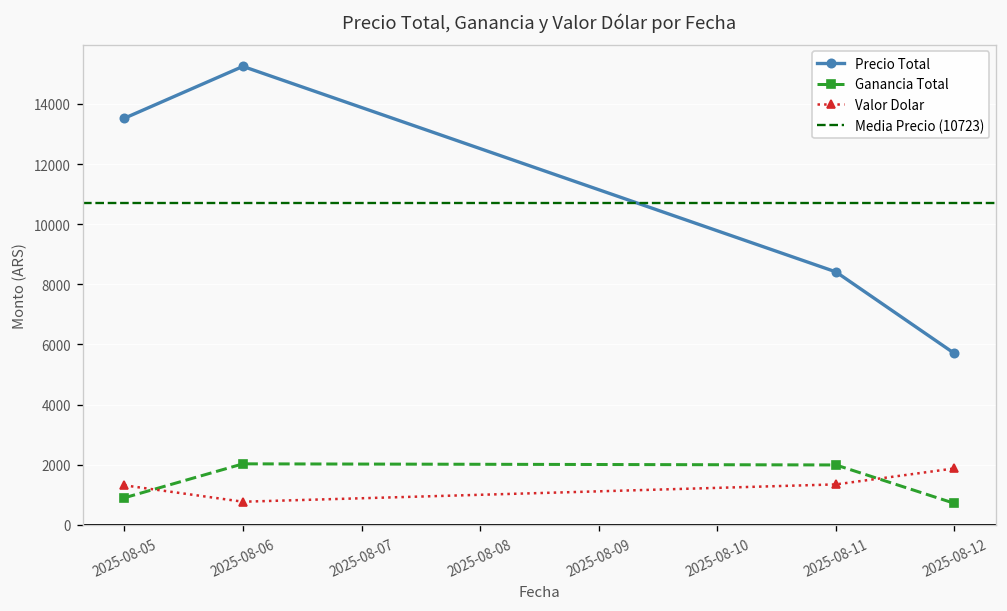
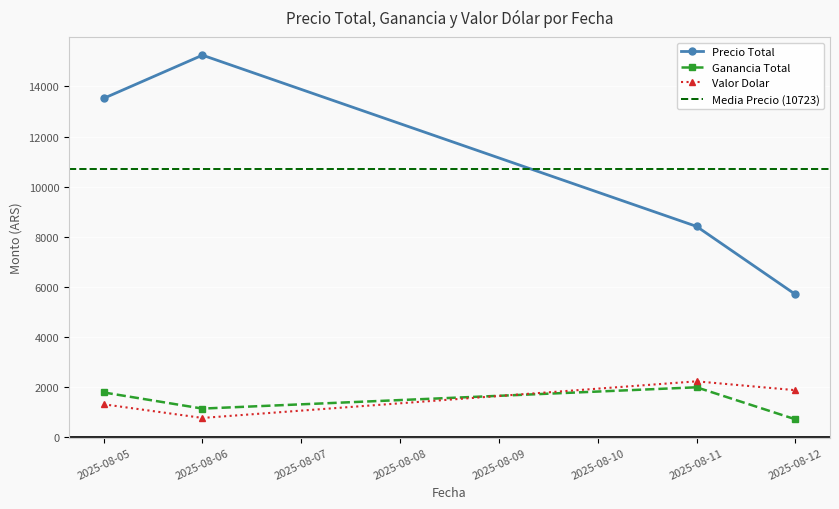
Ganancia Total, 2025-08-05: 900 -> 1800
Ganancia Total, 2025-08-06: 2000 -> 1100
Valor Dolar, 2025-08-11: 1300 -> 2200
